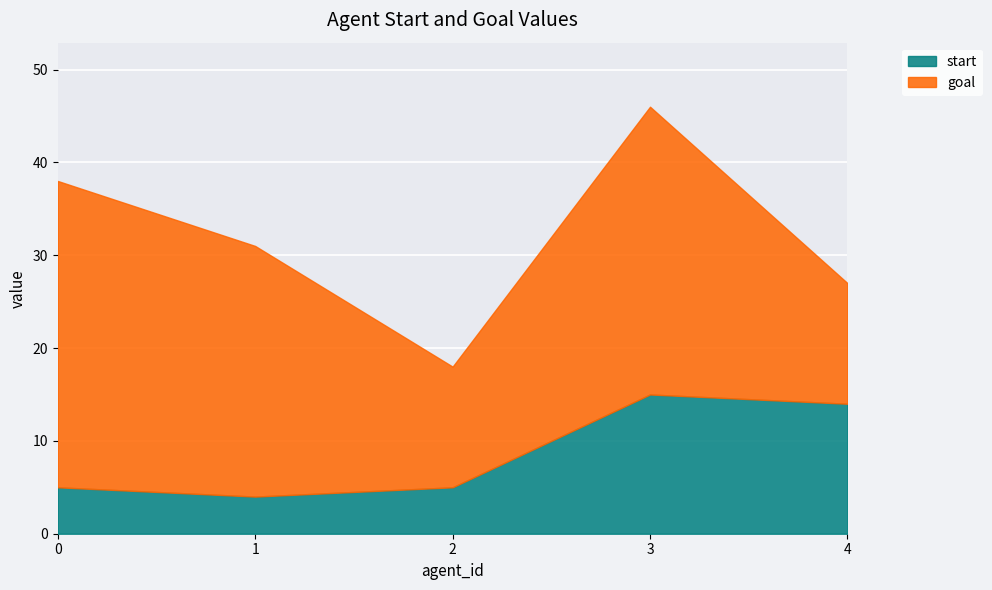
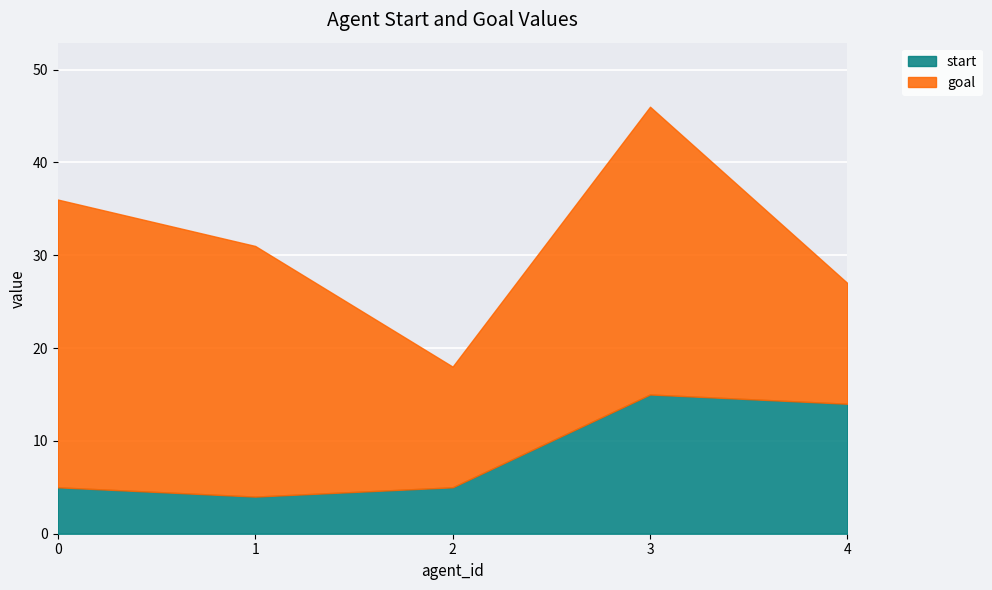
goal, 0: 33 -> 31
